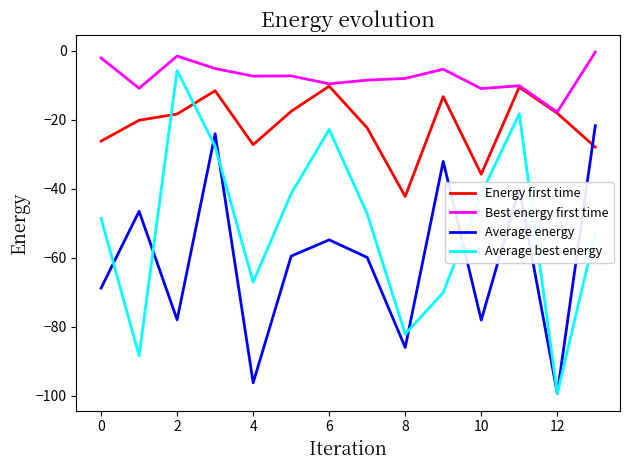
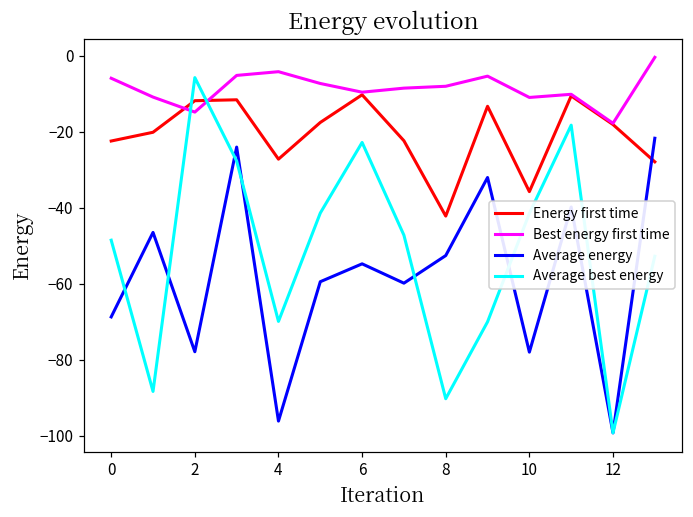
Energy first time, 0: -26 -> -22
Best energy first time, 0: -2 -> -6
Energy first time, 2: -18 -> -12
Best energy first time, 2: -2 -> -15
Best energy first time, 4: -7 -> -4
Average best energy, 4: -67 -> -70
Average energy, 8: -86 -> -53
Average best energy, 8: -82 -> -90
